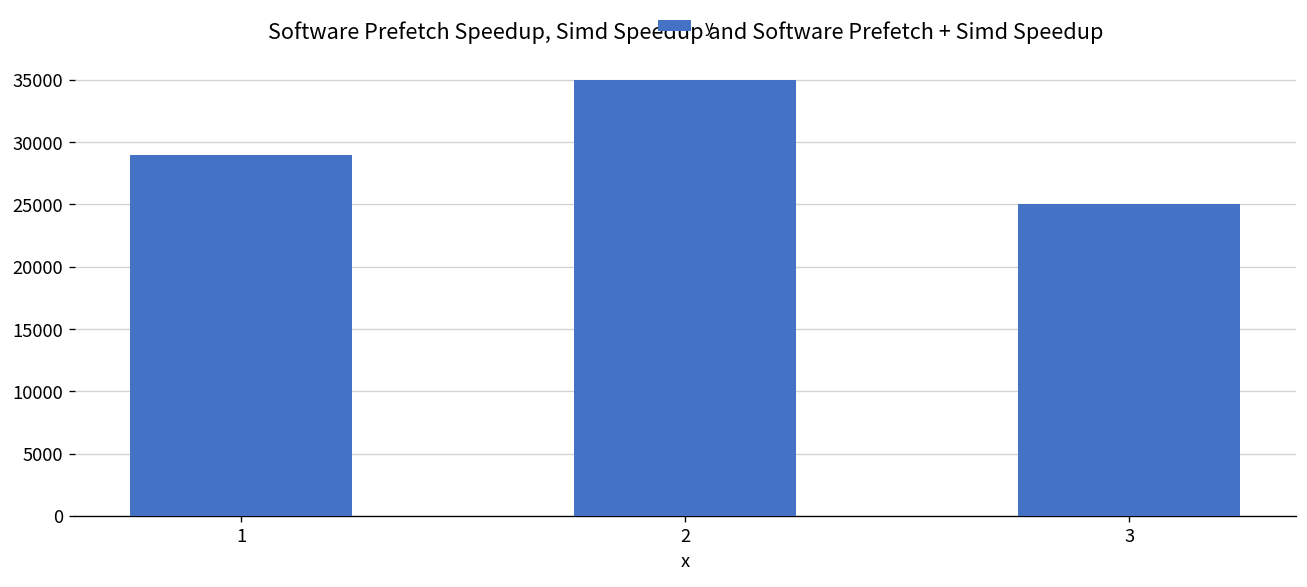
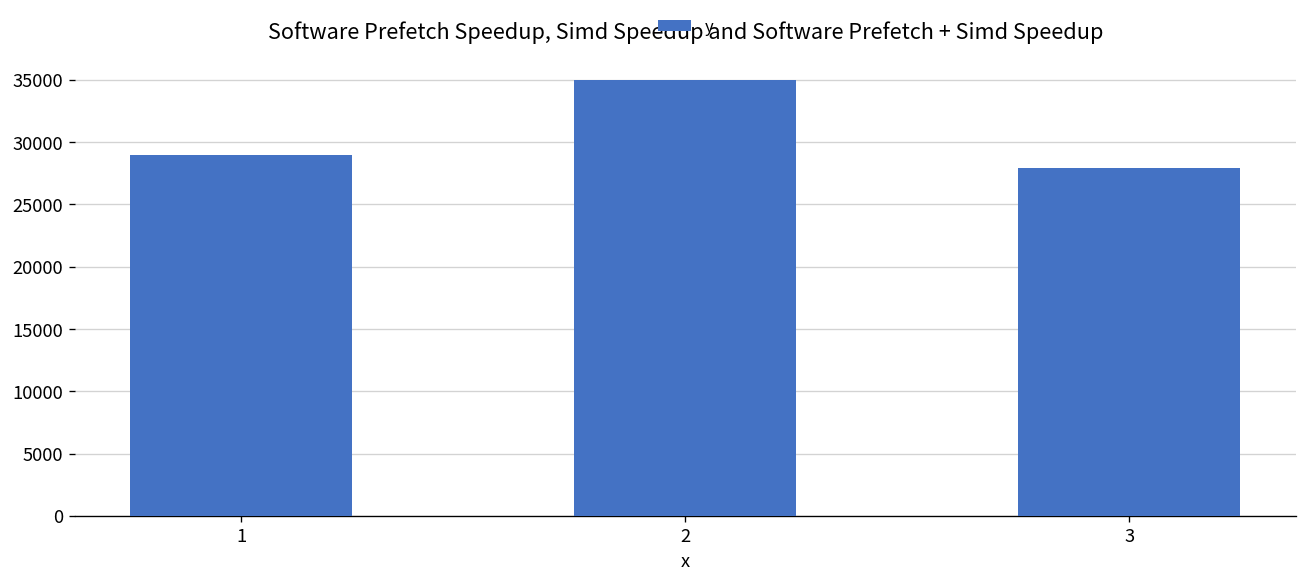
3: 25000 -> 27900
